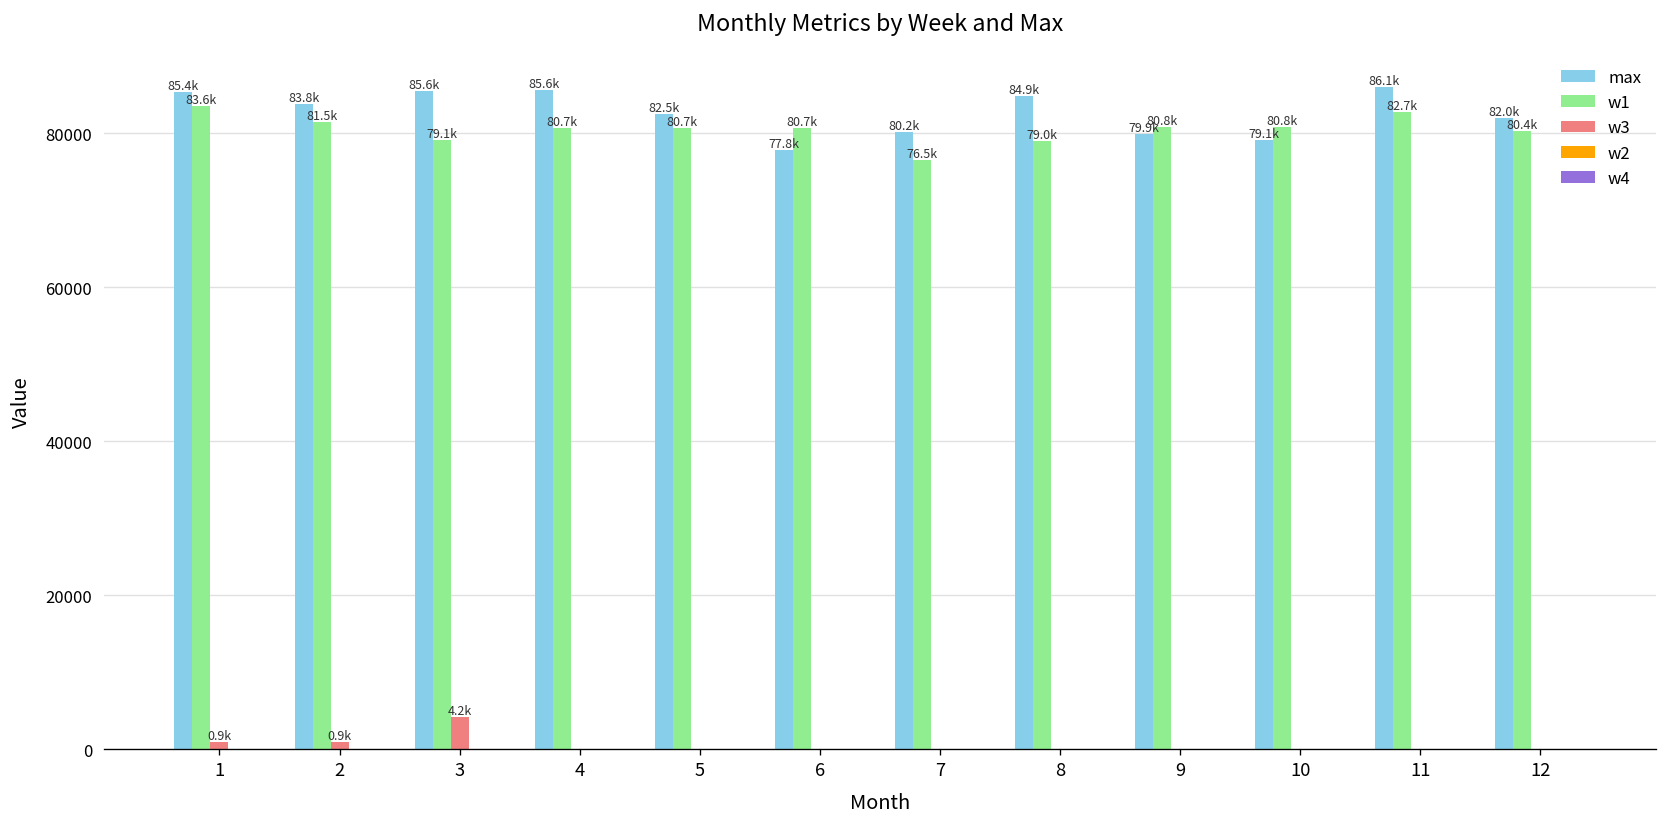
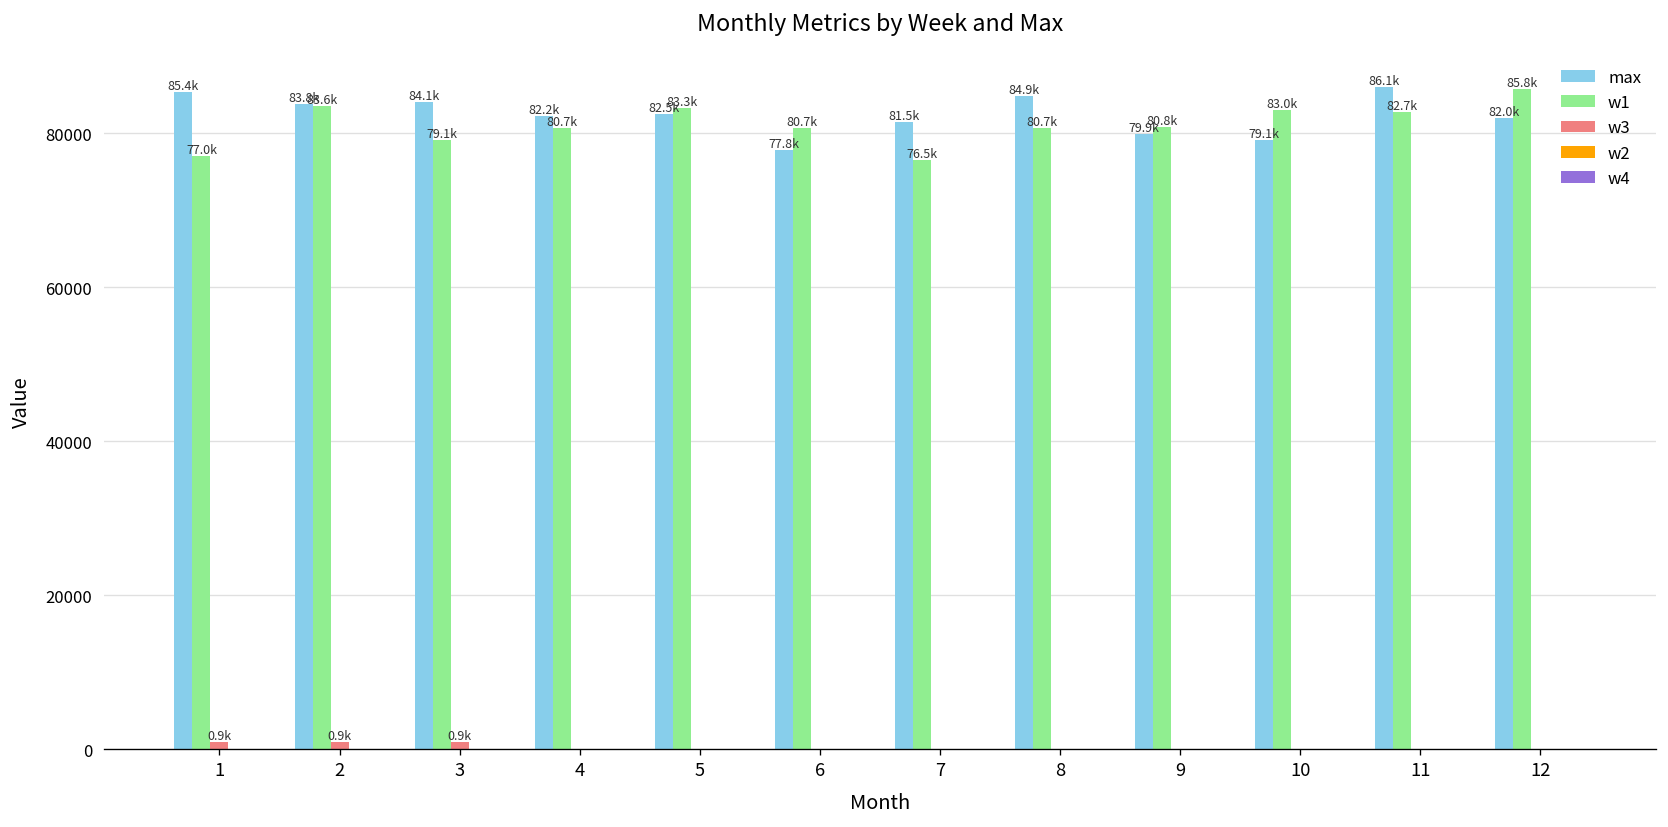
w1, 1: 83.6k -> 77.0k
w1, 2: 81.5k -> 83.6k
max, 3: 85.6k -> 84.1k
w3, 3: 4.2k -> 0.9k
max, 4: 85.6k -> 82.2k
w1, 5: 80.7k -> 83.3k
max, 7: 80.2k -> 81.5k
w1, 8: 79.0k -> 80.7k
w1, 10: 80.8k -> 83.0k
w1, 12: 80.4k -> 85.8k
